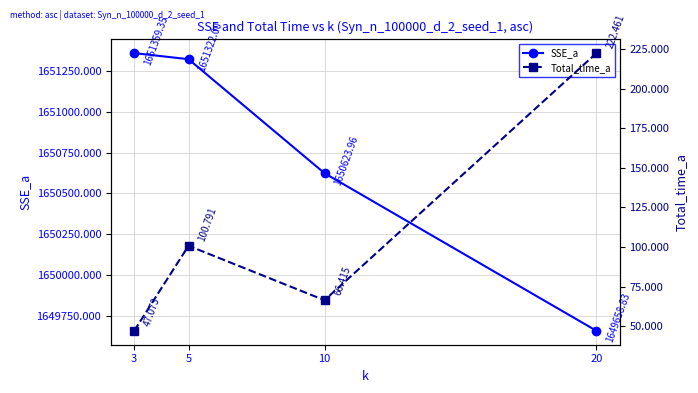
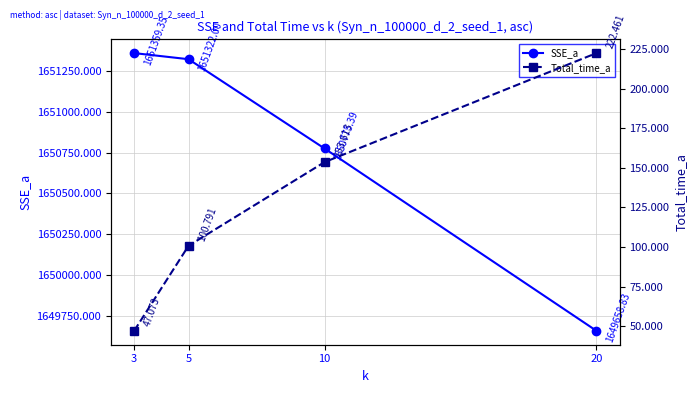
SSE_a, 10: 1650623.96 -> 1650775.39
Total_time_a, 10: 66.415 -> 153.613
